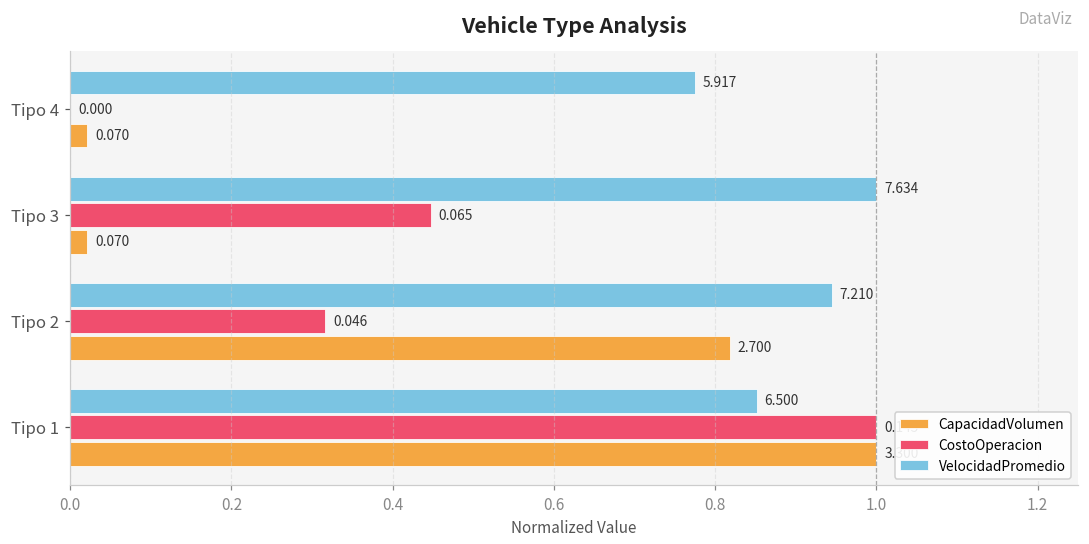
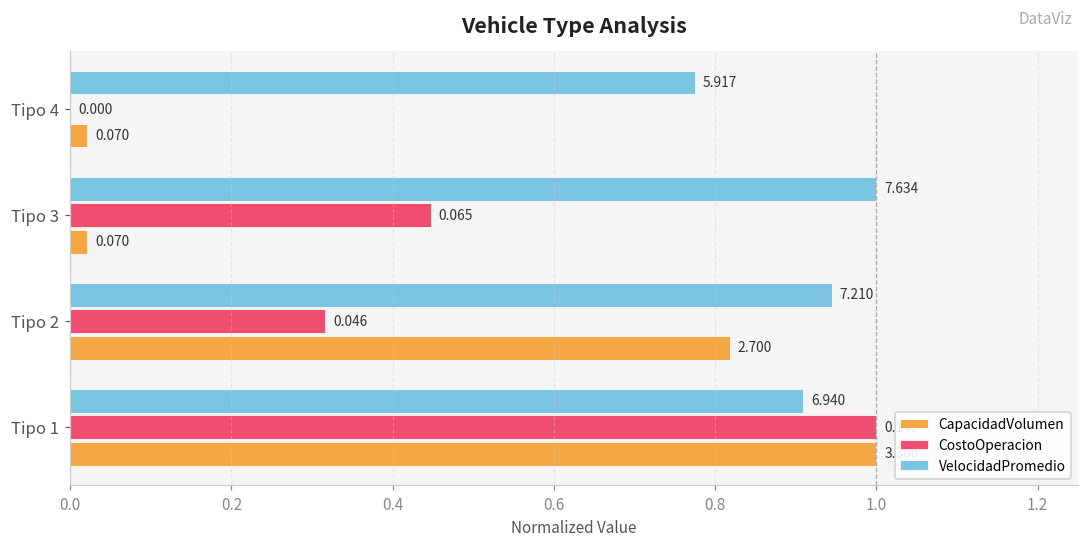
VelocidadPromedio, Tipo 1: 6.500 -> 6.940
